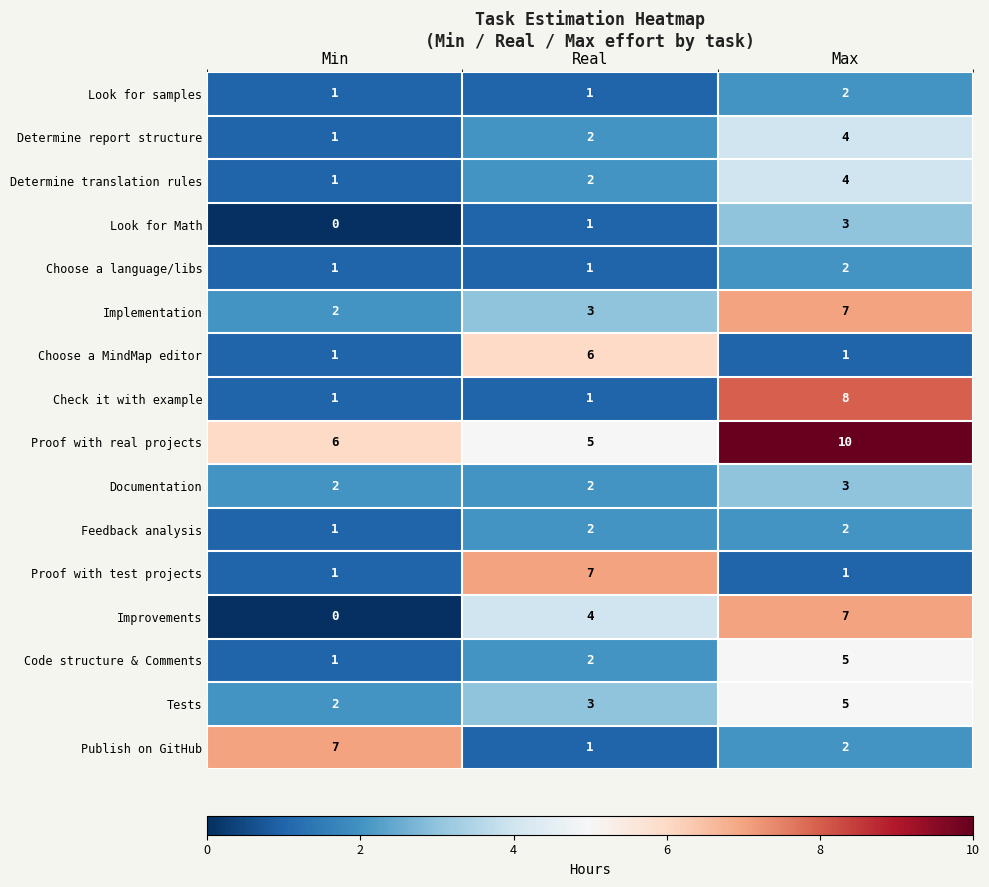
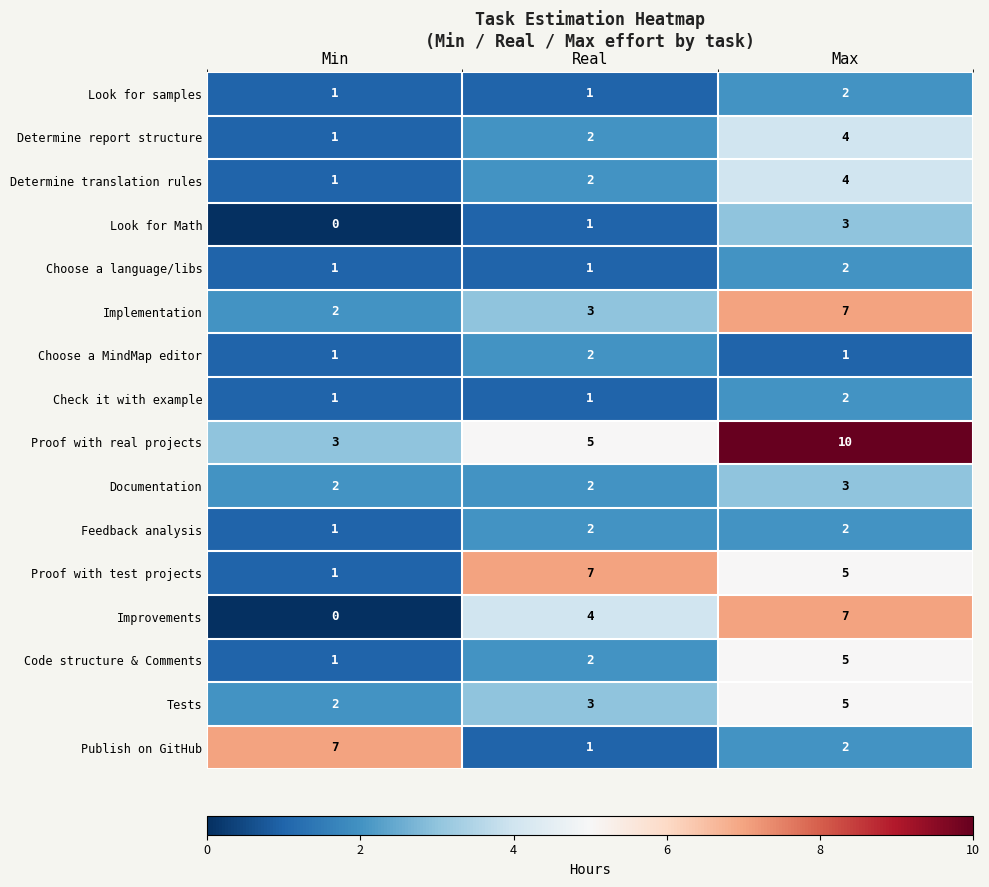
Choose a MindMap editor, Real: 6 -> 2
Check it with example, Max: 8 -> 2
Proof with real projects, Min: 6 -> 3
Proof with test projects, Max: 1 -> 5
